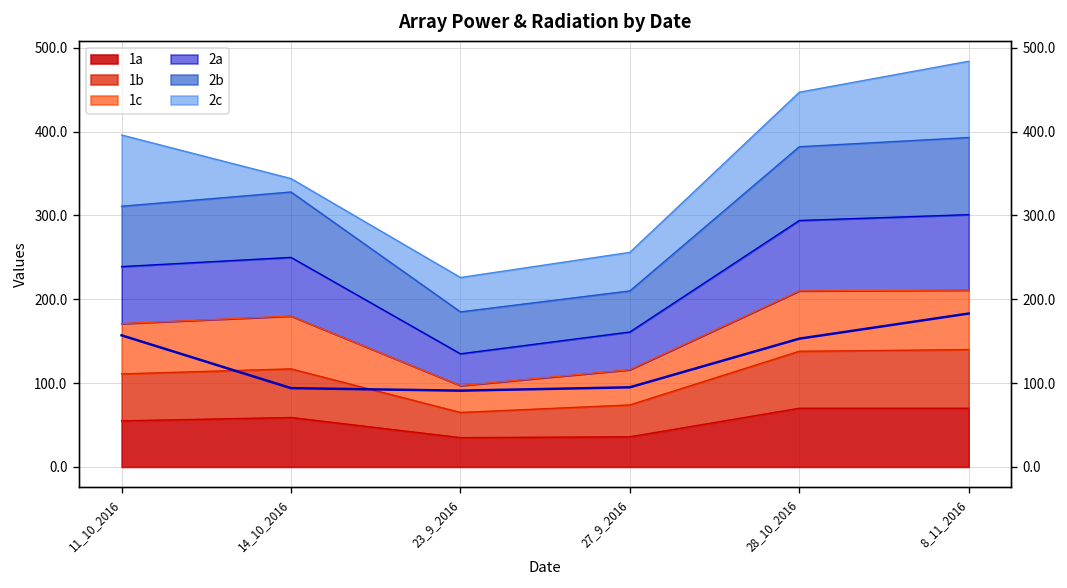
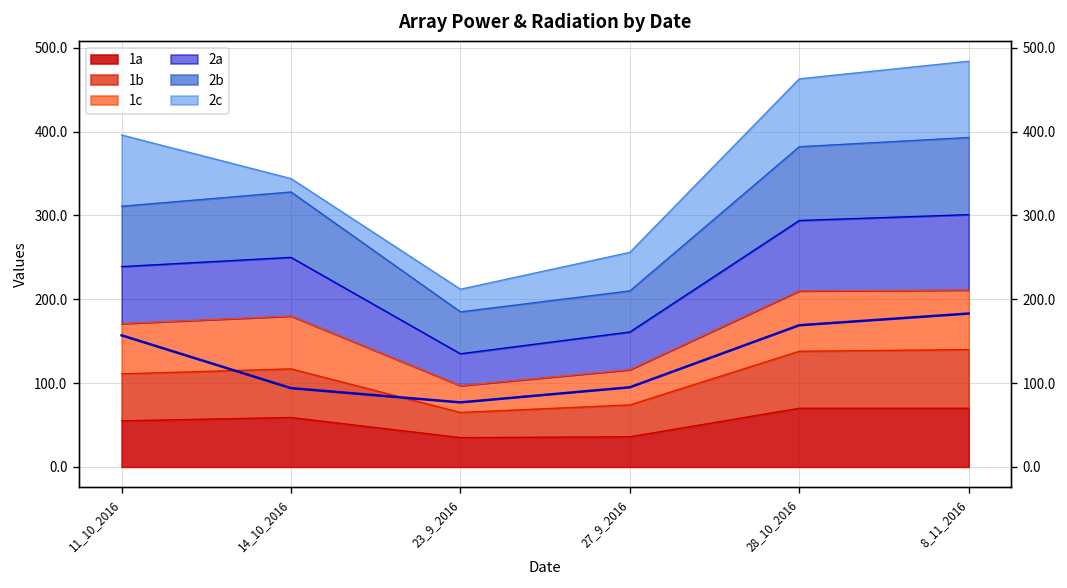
2c, 23_9_2016: 40 -> 30
2c, 28_10_2016: 70 -> 80
